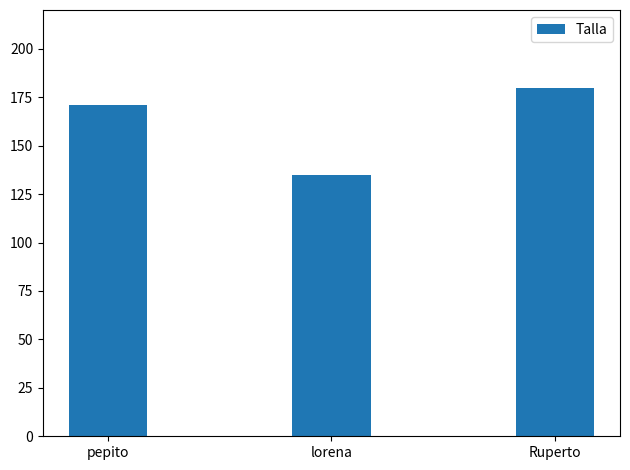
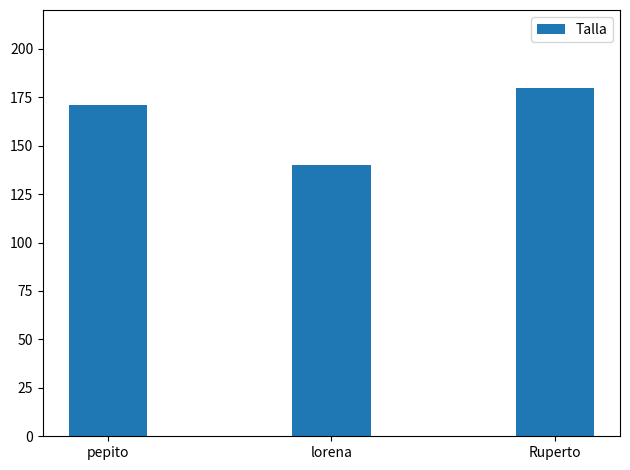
lorena: 135 -> 140
